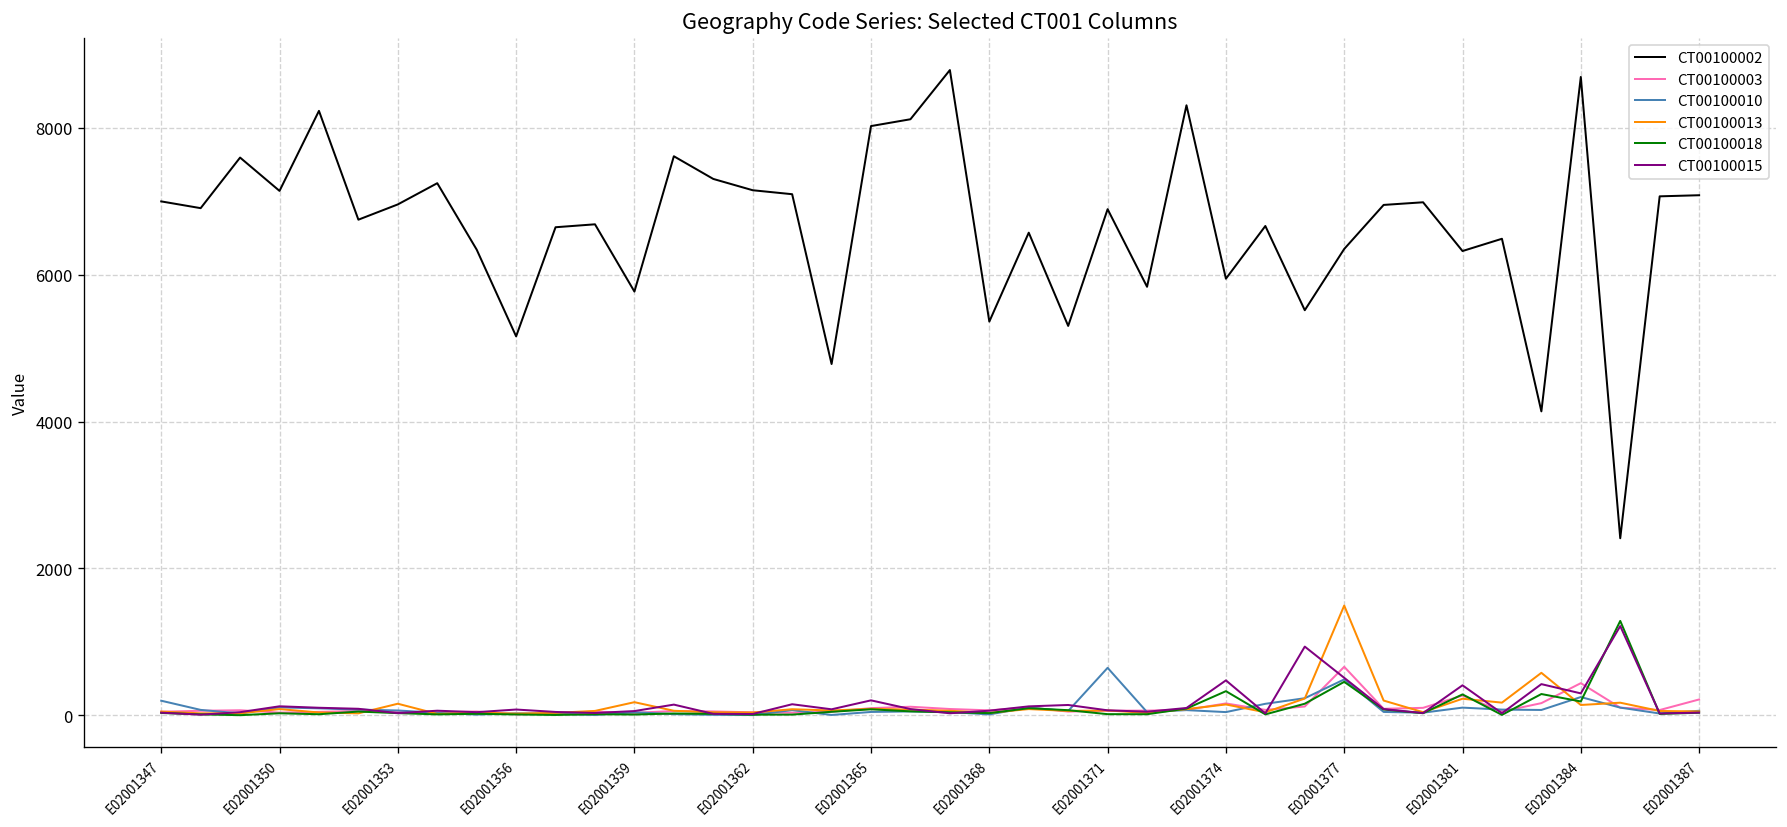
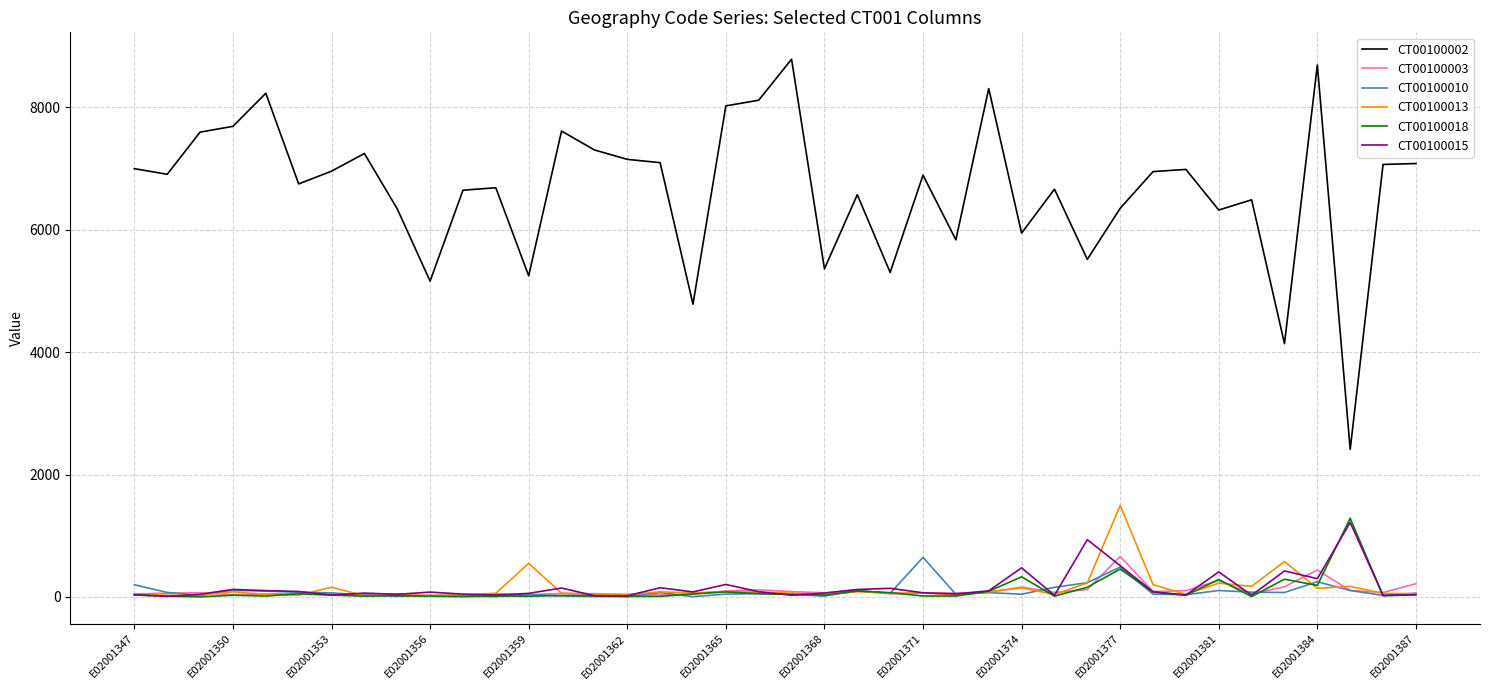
CT00100002, E02001350: 7100 -> 7700
CT00100002, E02001359: 5800 -> 5200
CT00100013, E02001359: 200 -> 500
